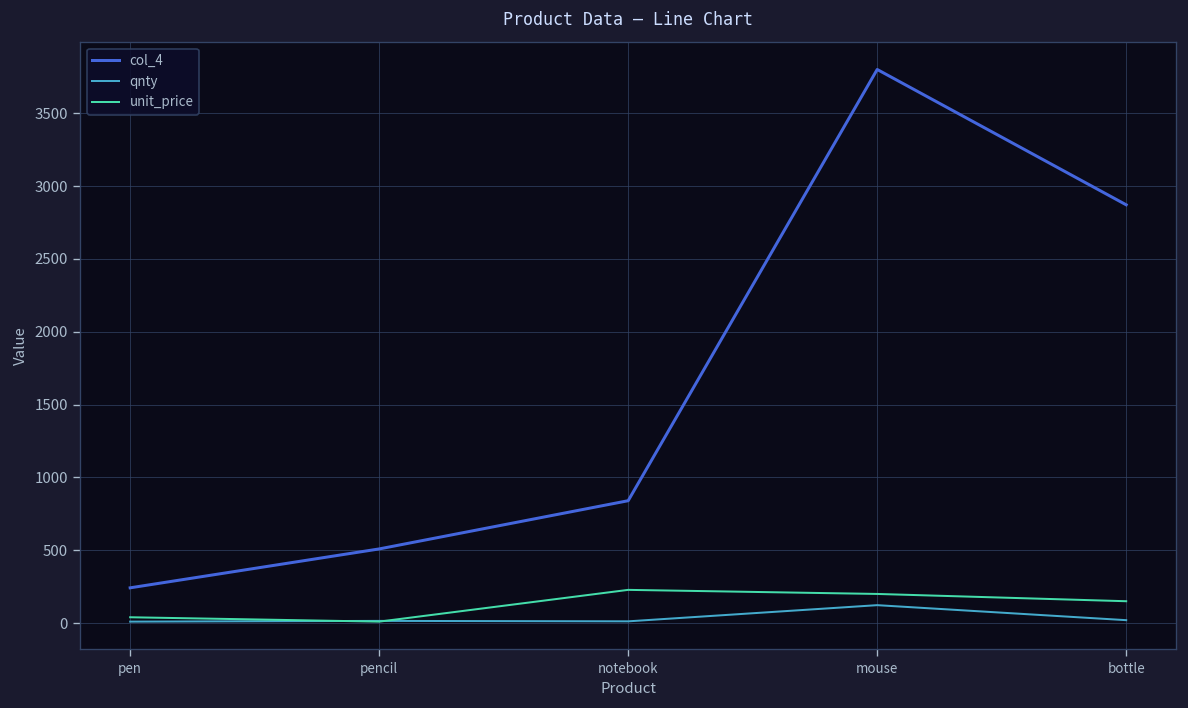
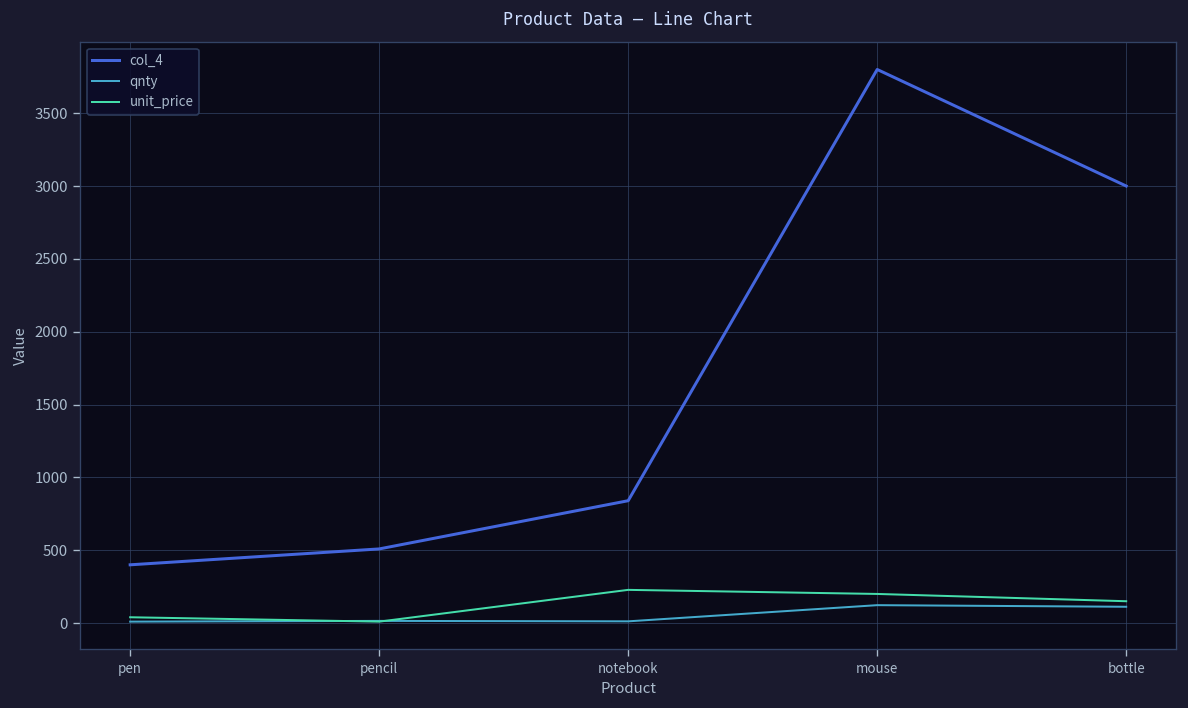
col_4, pen: 240 -> 400
col_4, bottle: 2870 -> 3000
qnty, bottle: 20 -> 110
